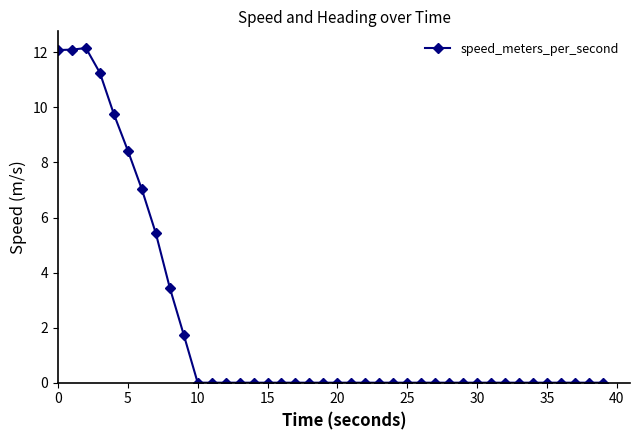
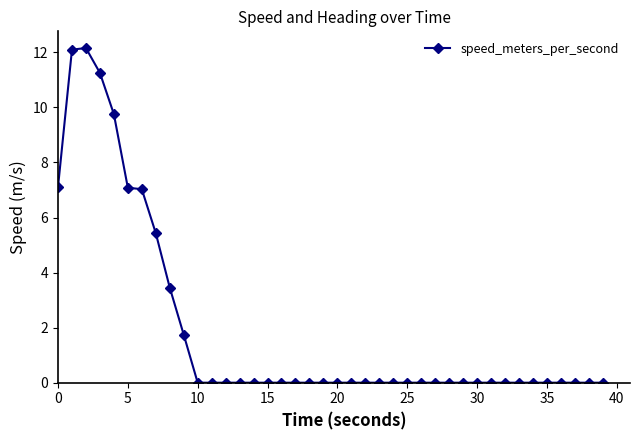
0: 12.1 -> 7.1
5: 8.4 -> 7.1
